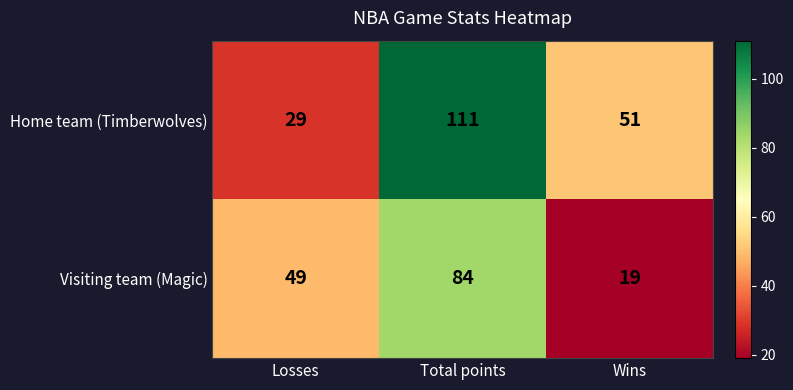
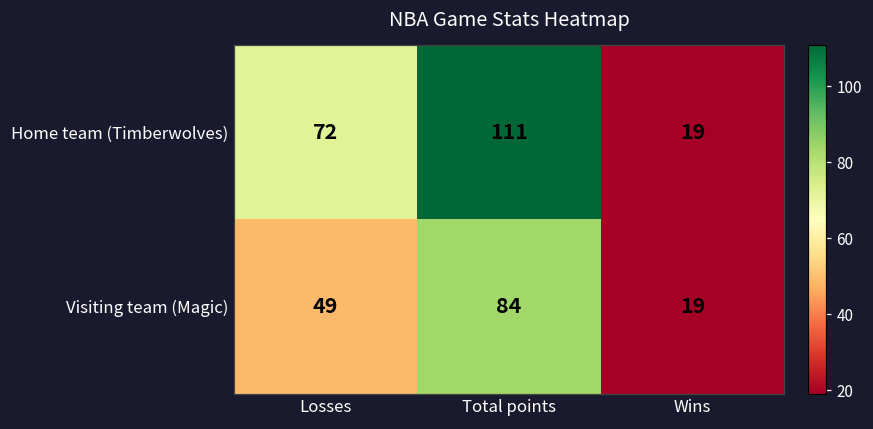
Home team (Timberwolves), Losses: 29 -> 72
Home team (Timberwolves), Wins: 51 -> 19
